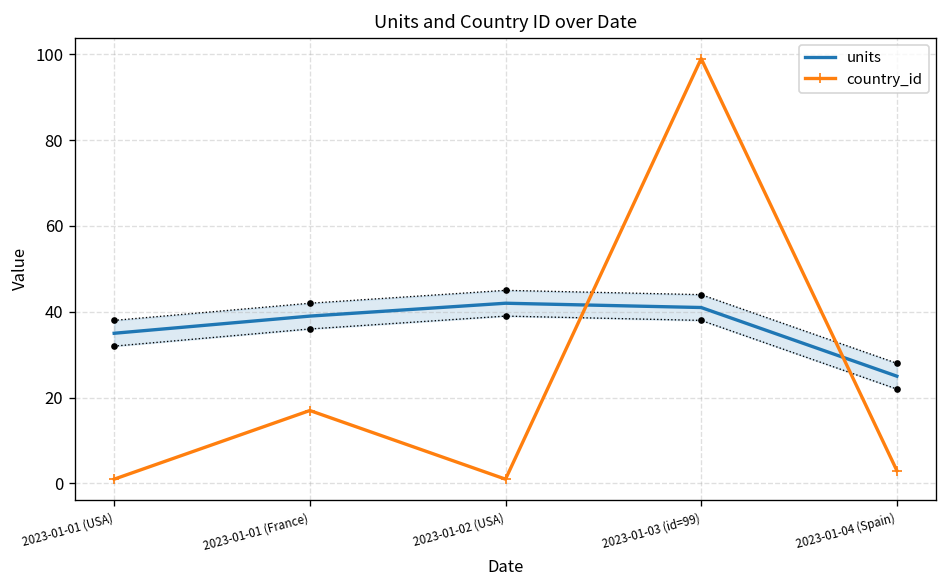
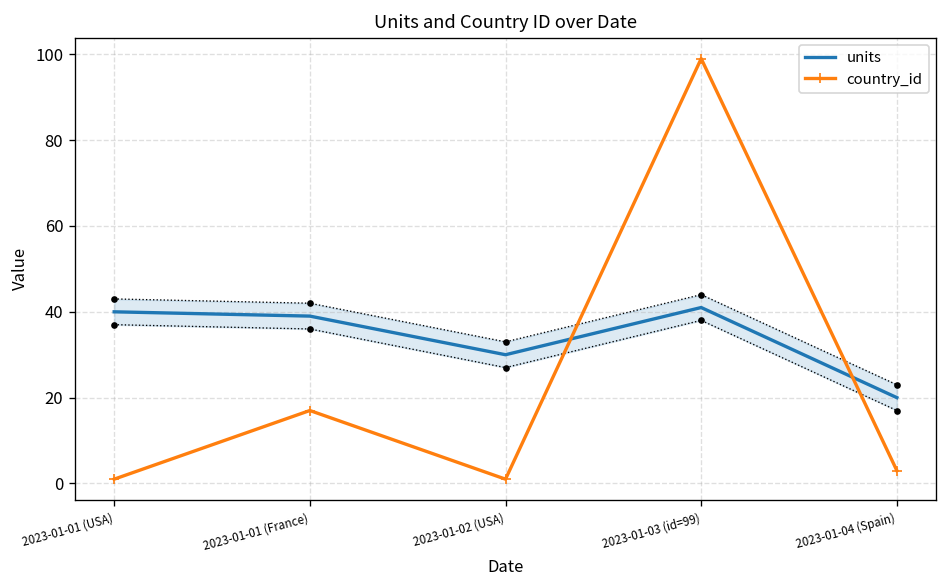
units, 2023-01-01 (USA): 35 -> 40
units, 2023-01-02 (USA): 42 -> 30
units, 2023-01-04 (Spain): 25 -> 20
